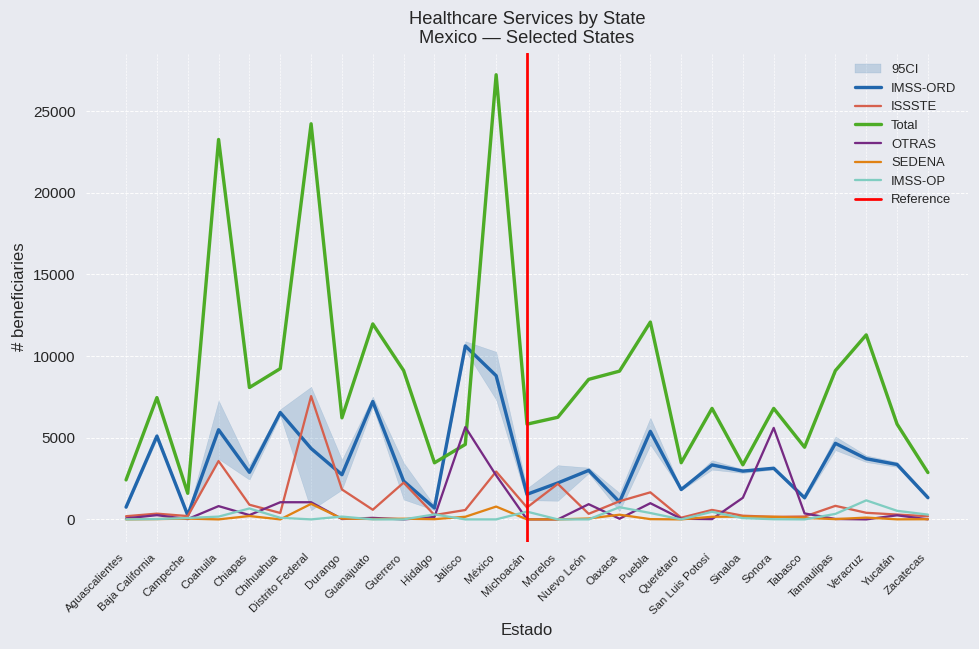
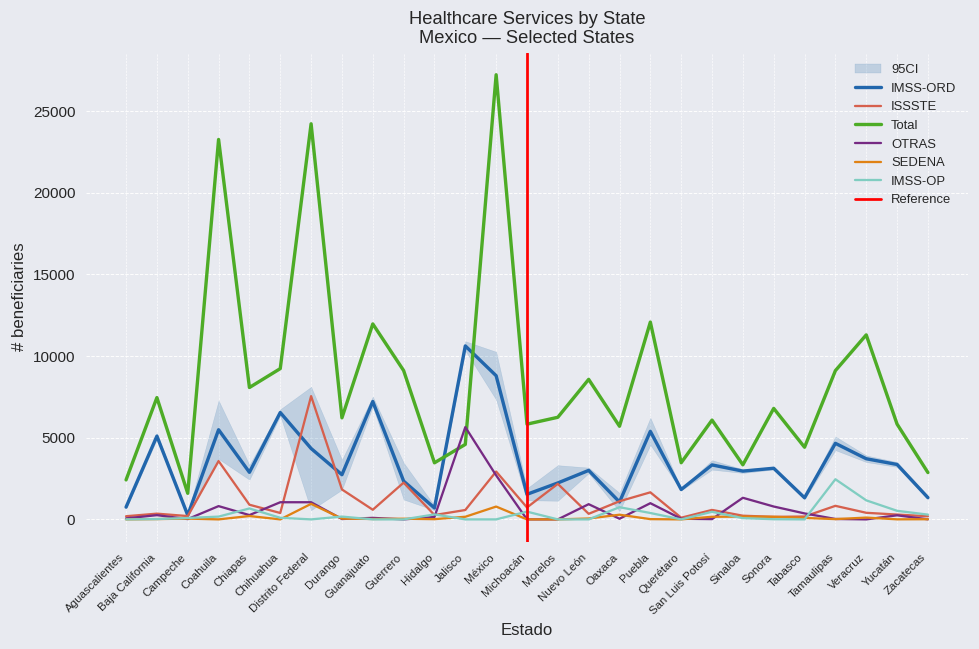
Total, Oaxaca: 9100 -> 5700
Total, San Luis Potosí: 6800 -> 6100
OTRAS, Sonora: 5600 -> 800
IMSS-OP, Tamaulipas: 300 -> 2500
